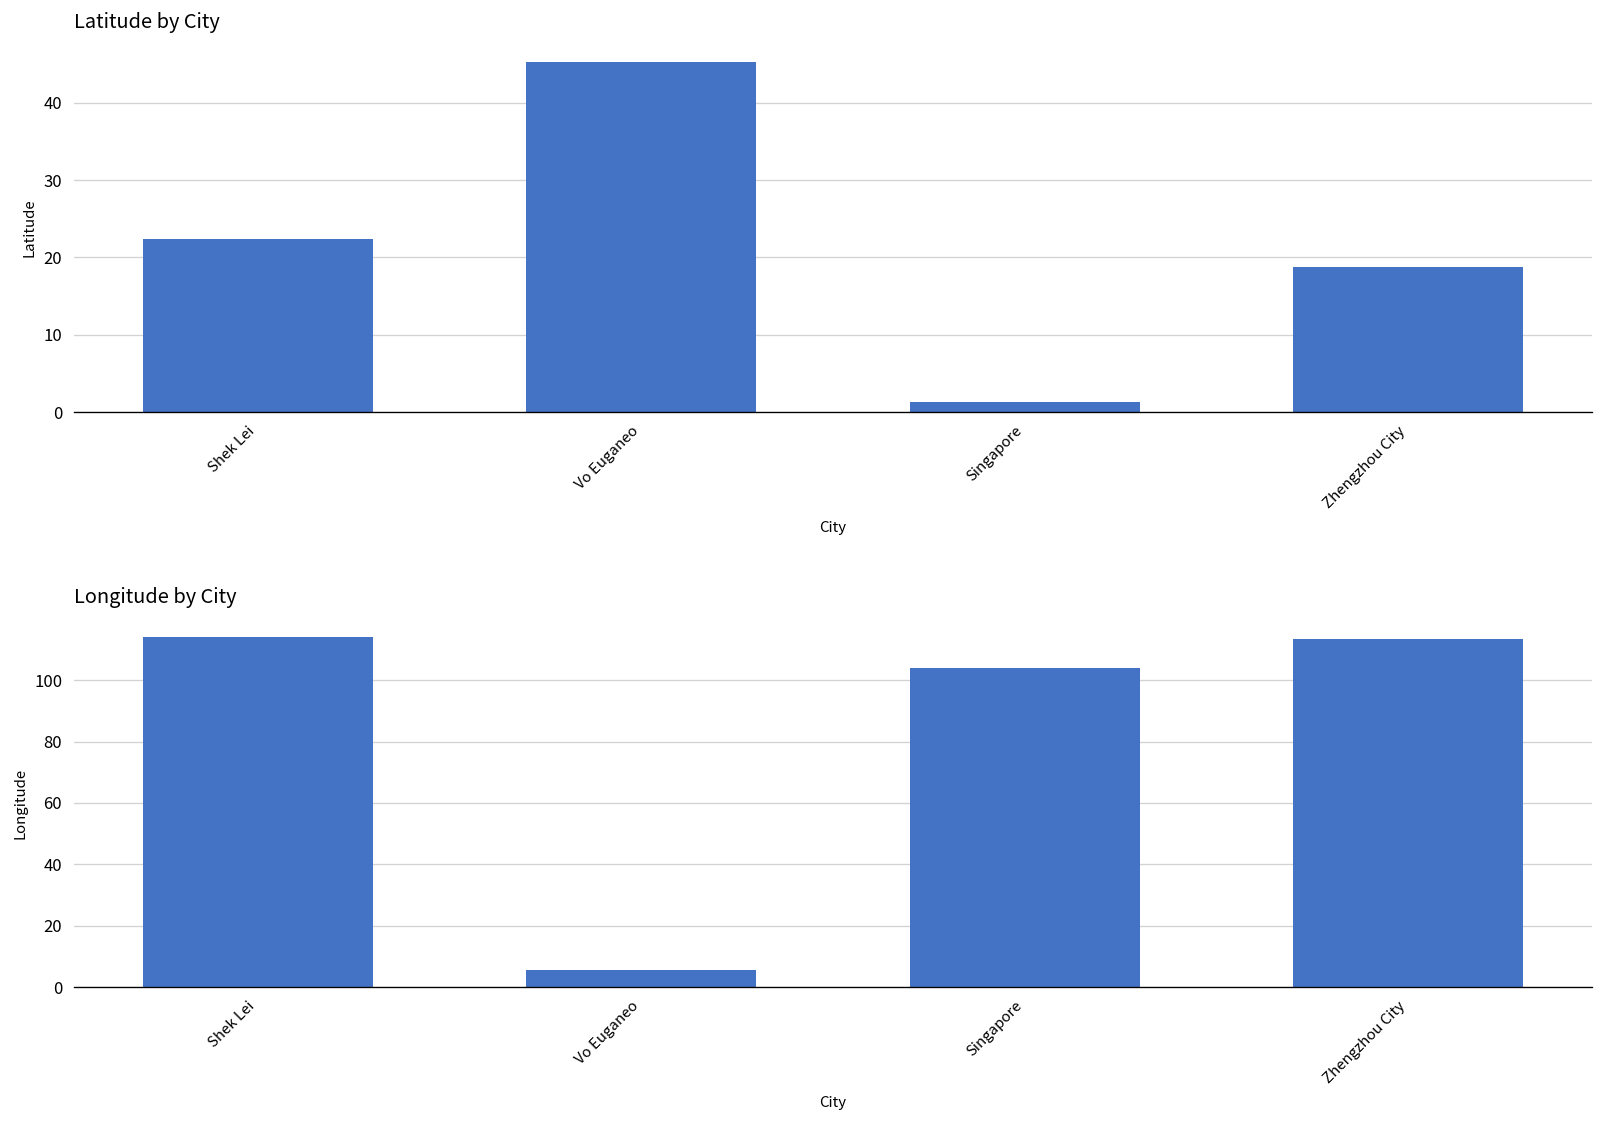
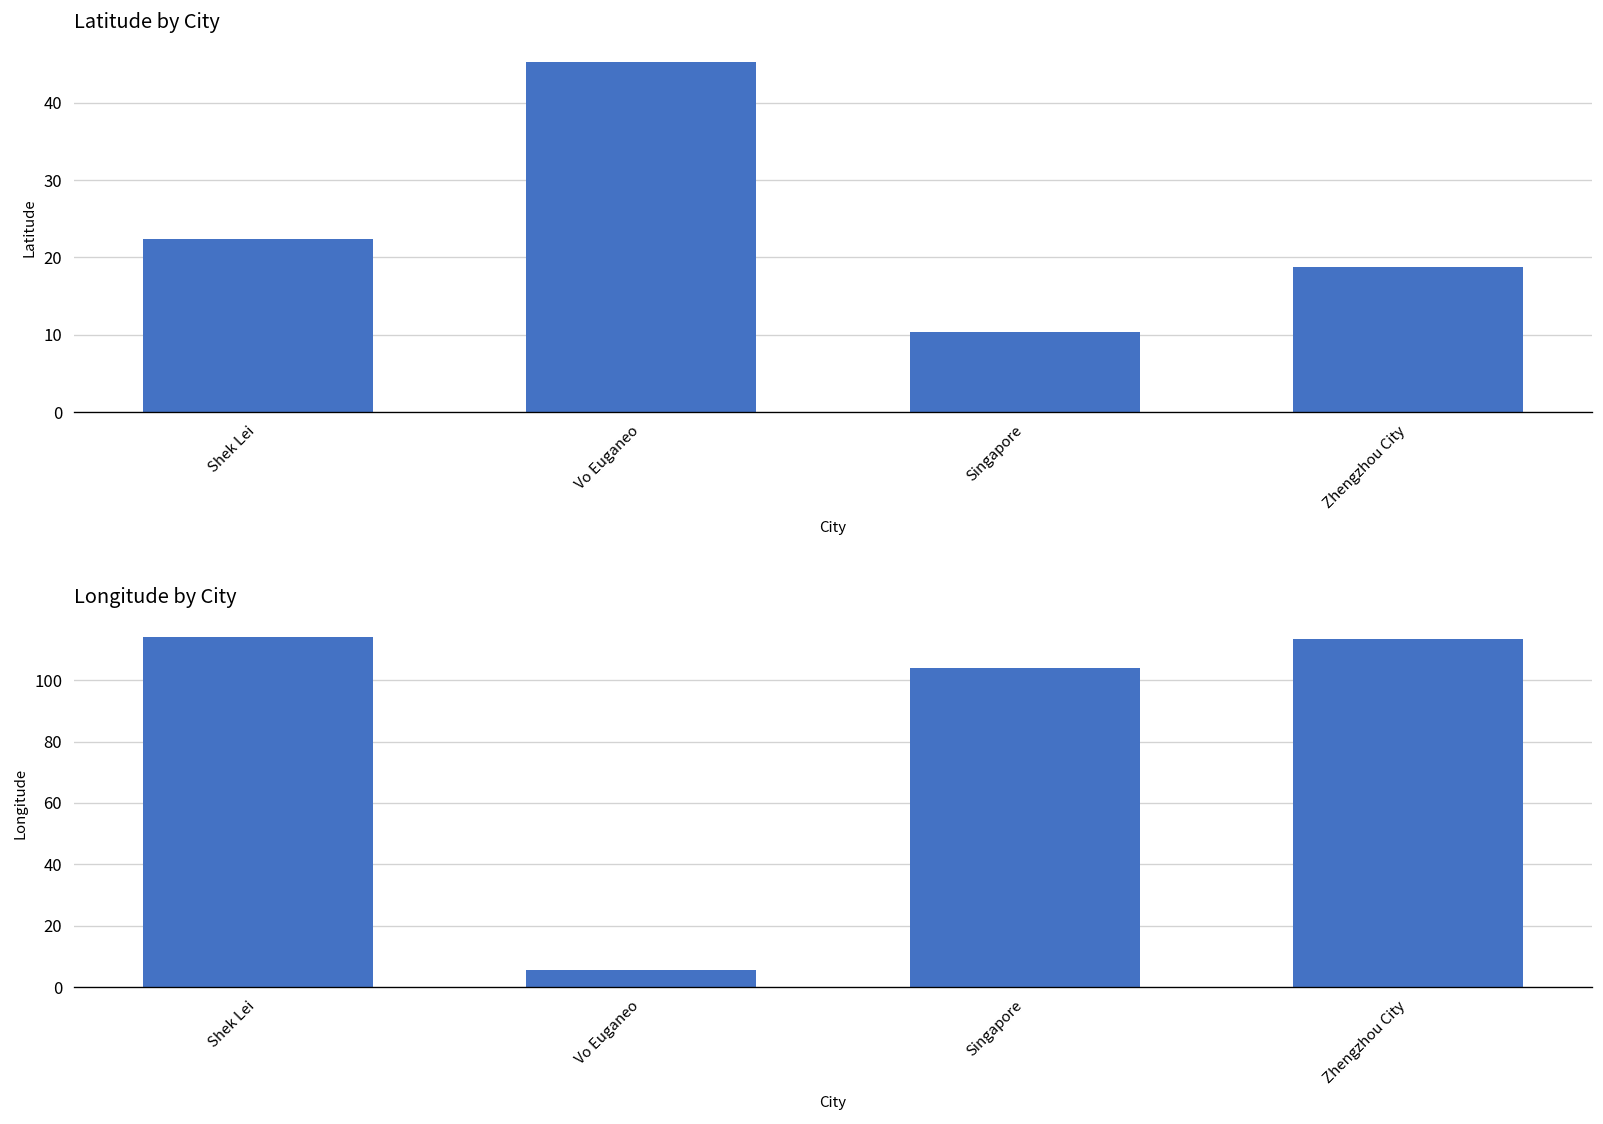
Latitude by City, Singapore: 1 -> 10
